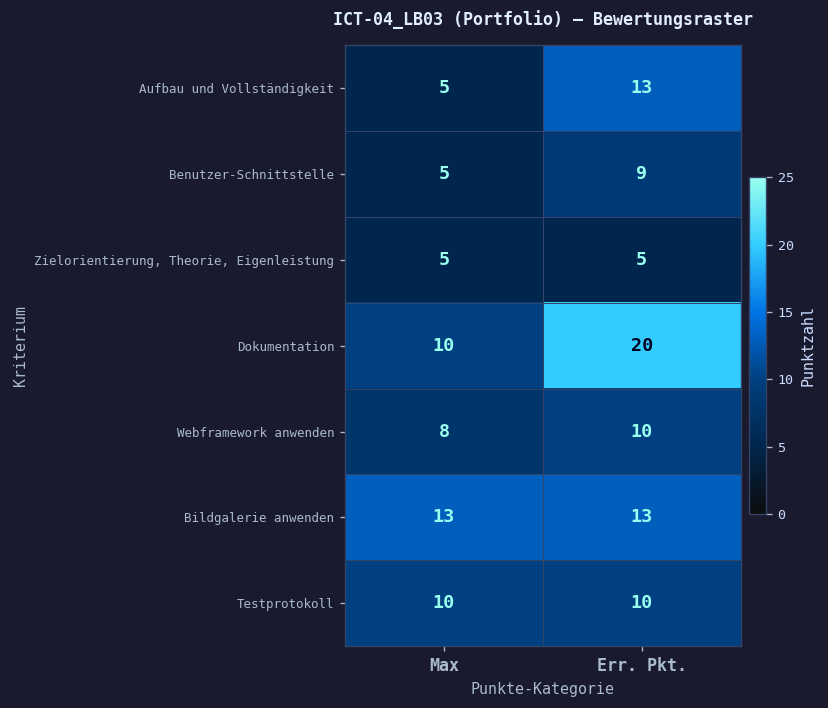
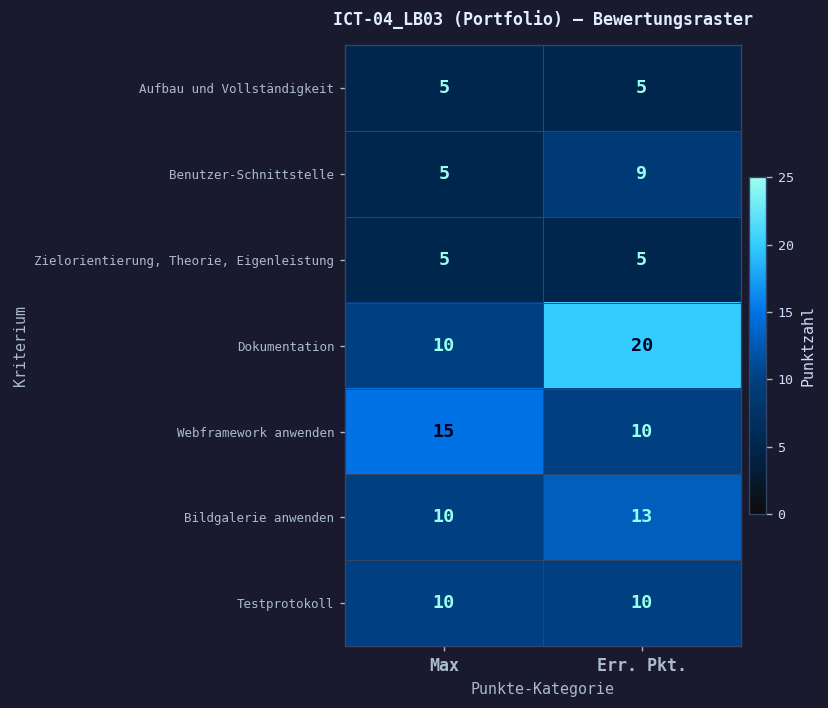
Aufbau und Vollständigkeit, Err. Pkt.: 13 -> 5
Webframework anwenden, Max: 8 -> 15
Bildgalerie anwenden, Max: 13 -> 10
